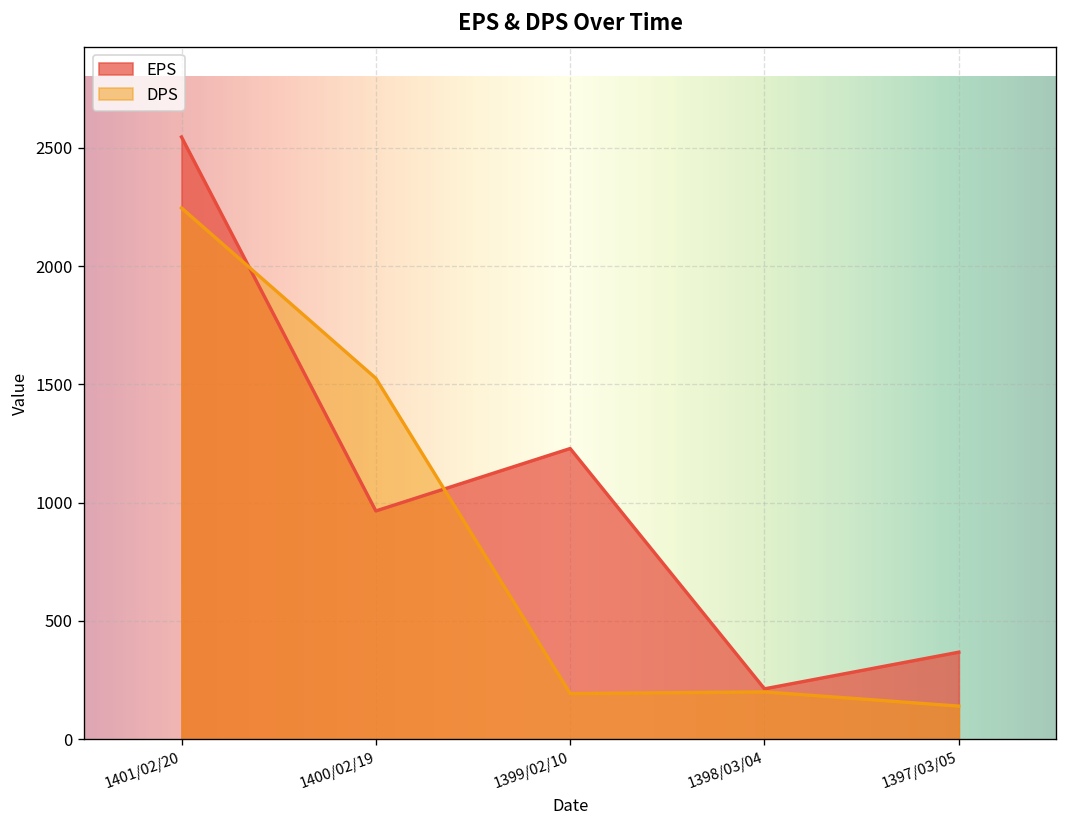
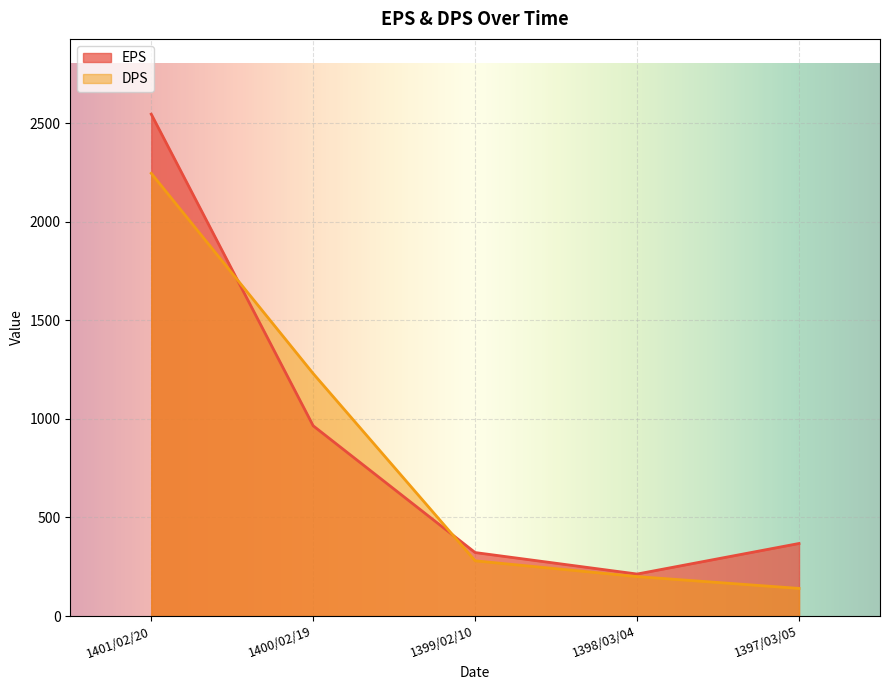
DPS, 1400/02/19: 1530 -> 1230
EPS, 1399/02/10: 1230 -> 320
DPS, 1399/02/10: 190 -> 280
